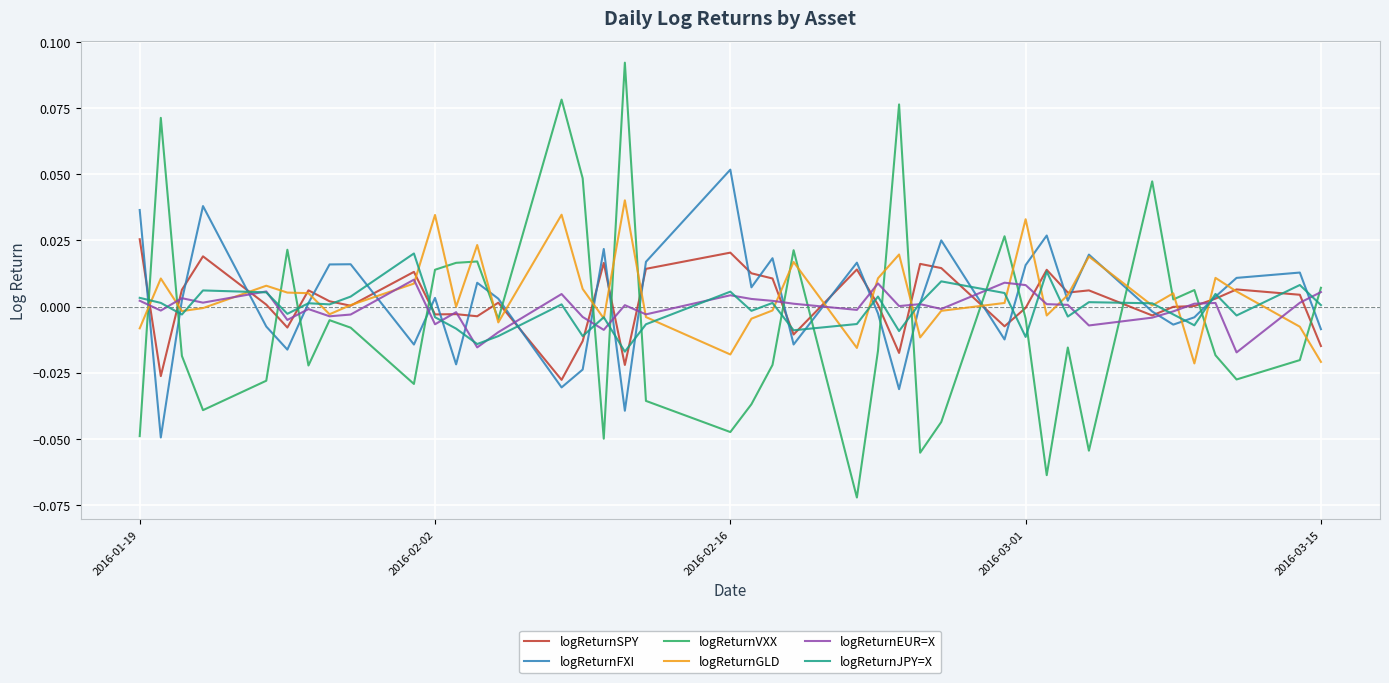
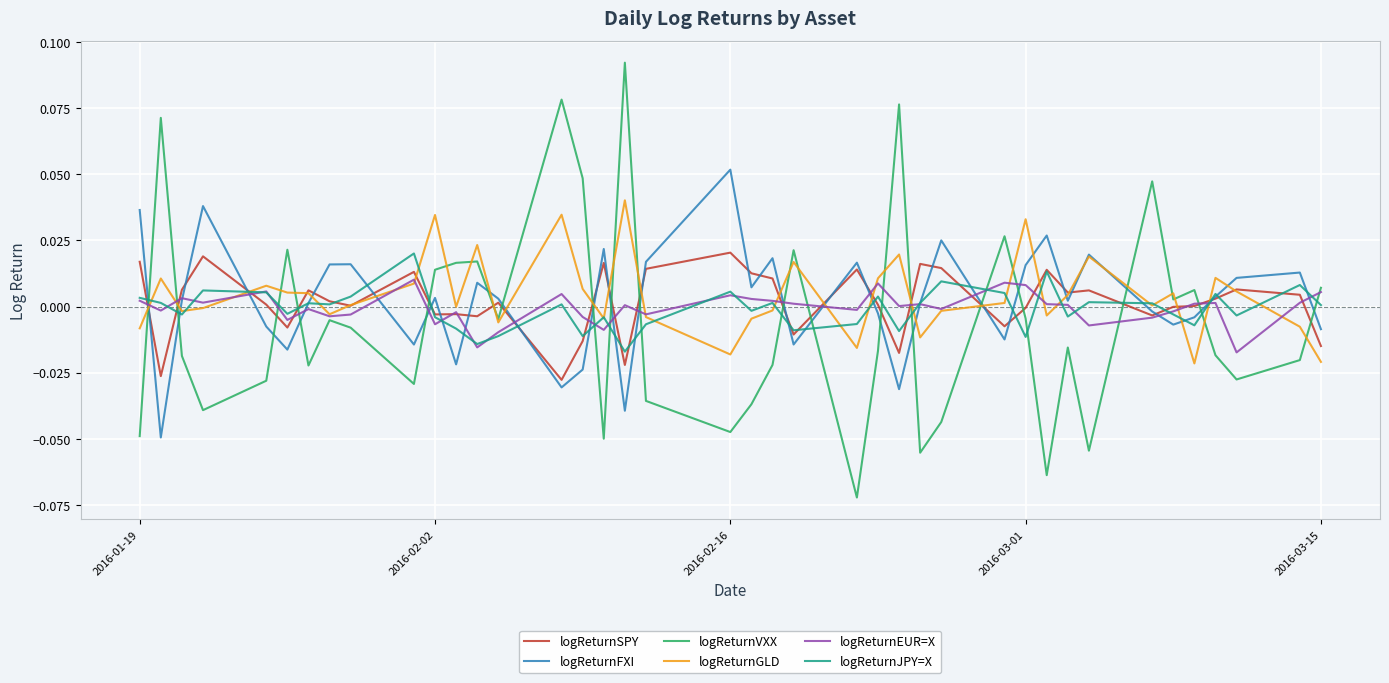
logReturnSPY, 2016-01-19: 0.025 -> 0.017
